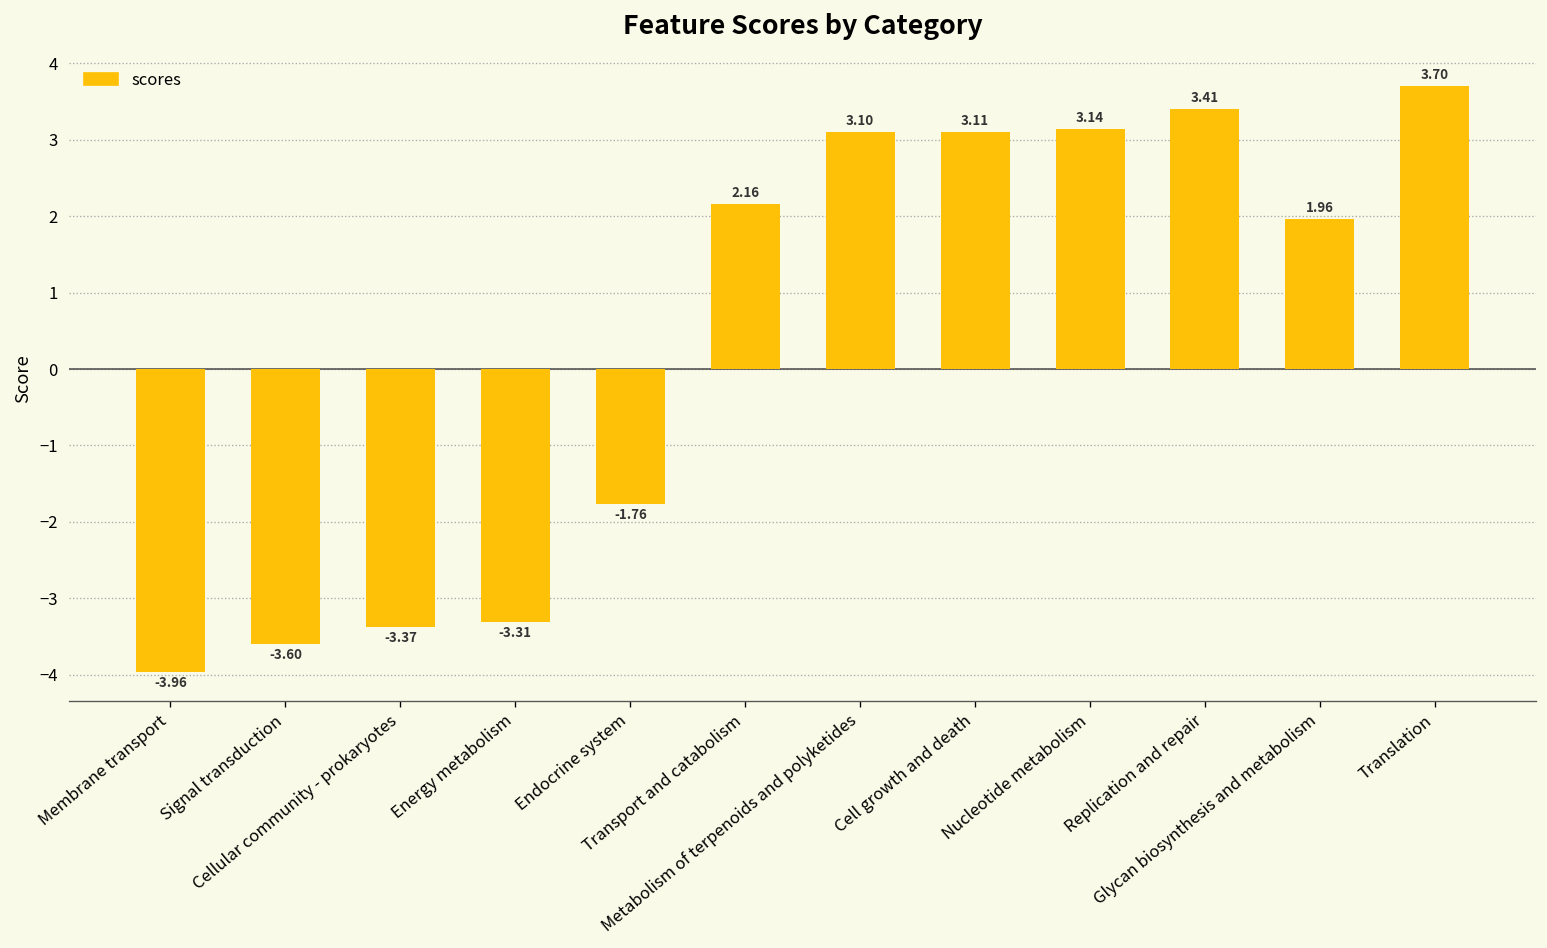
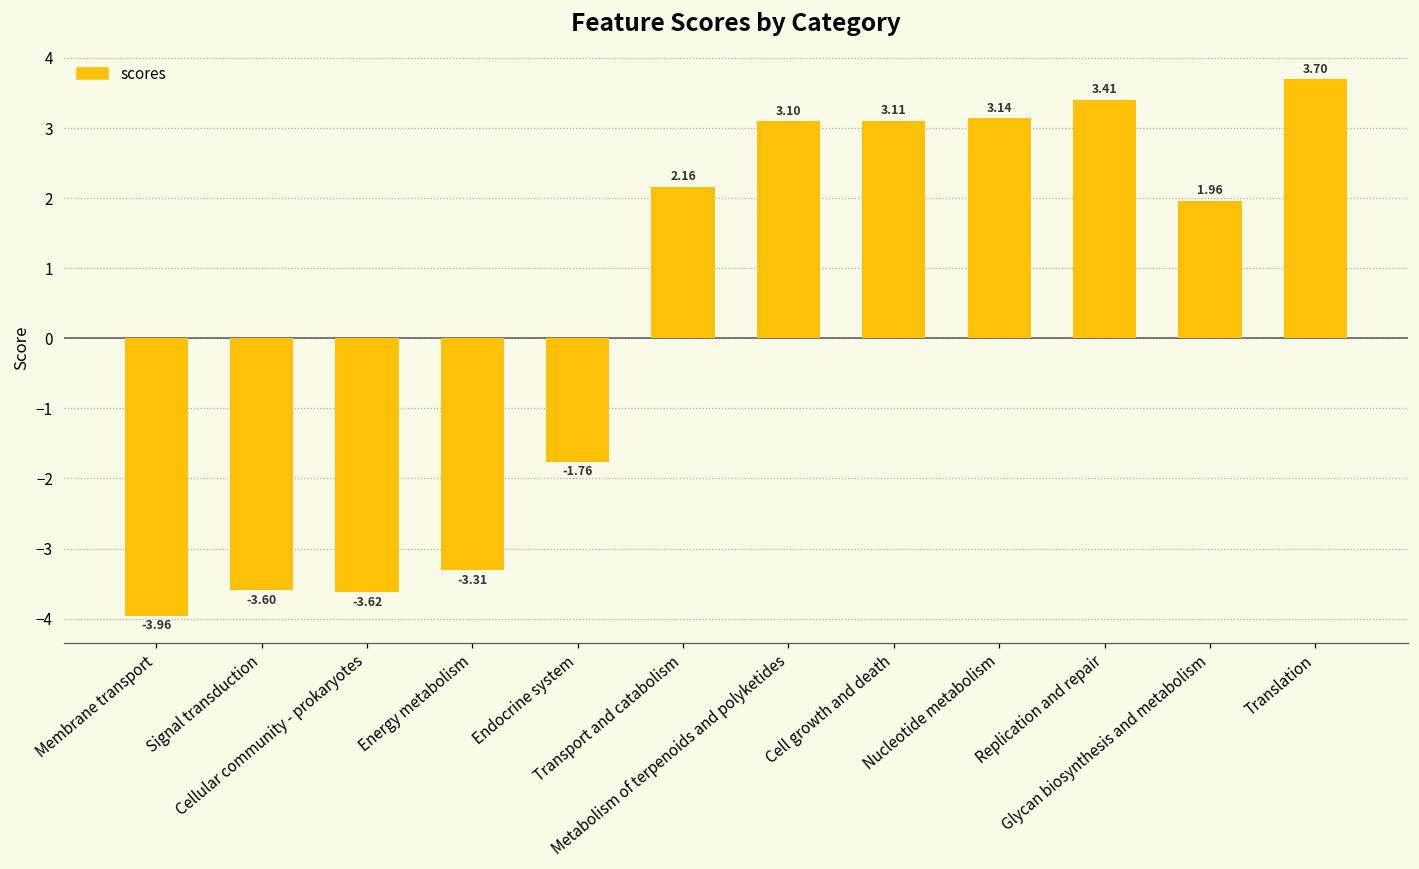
Cellular community - prokaryotes: -3.37 -> -3.62
